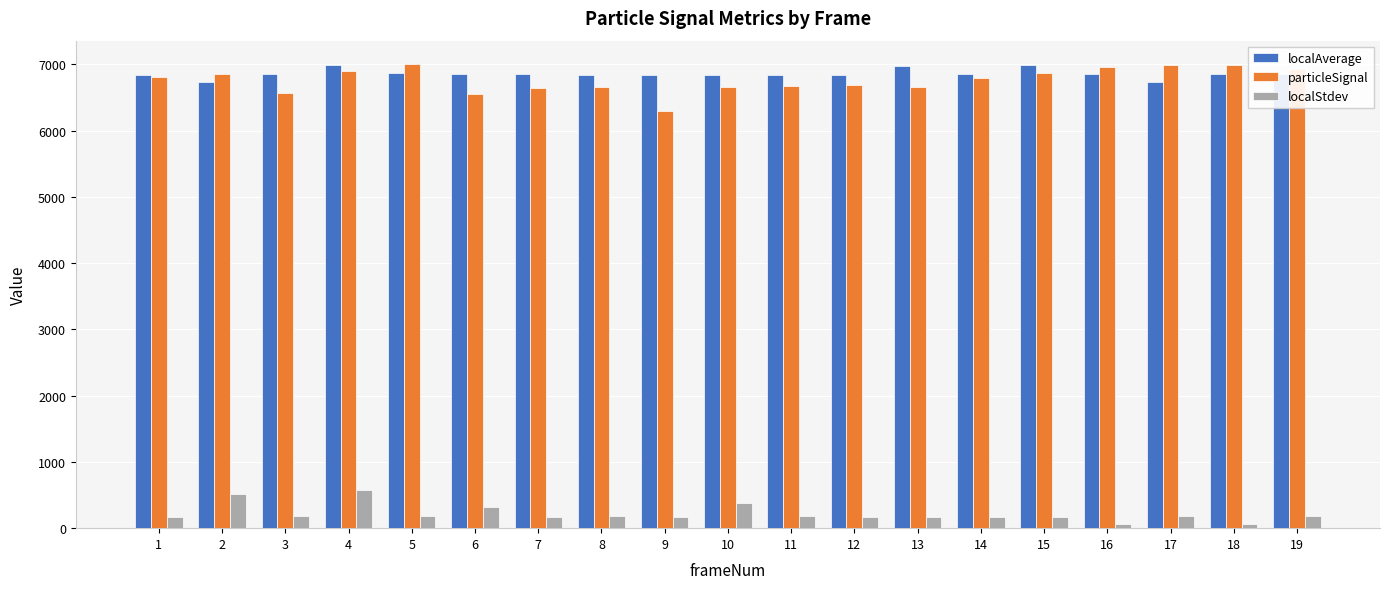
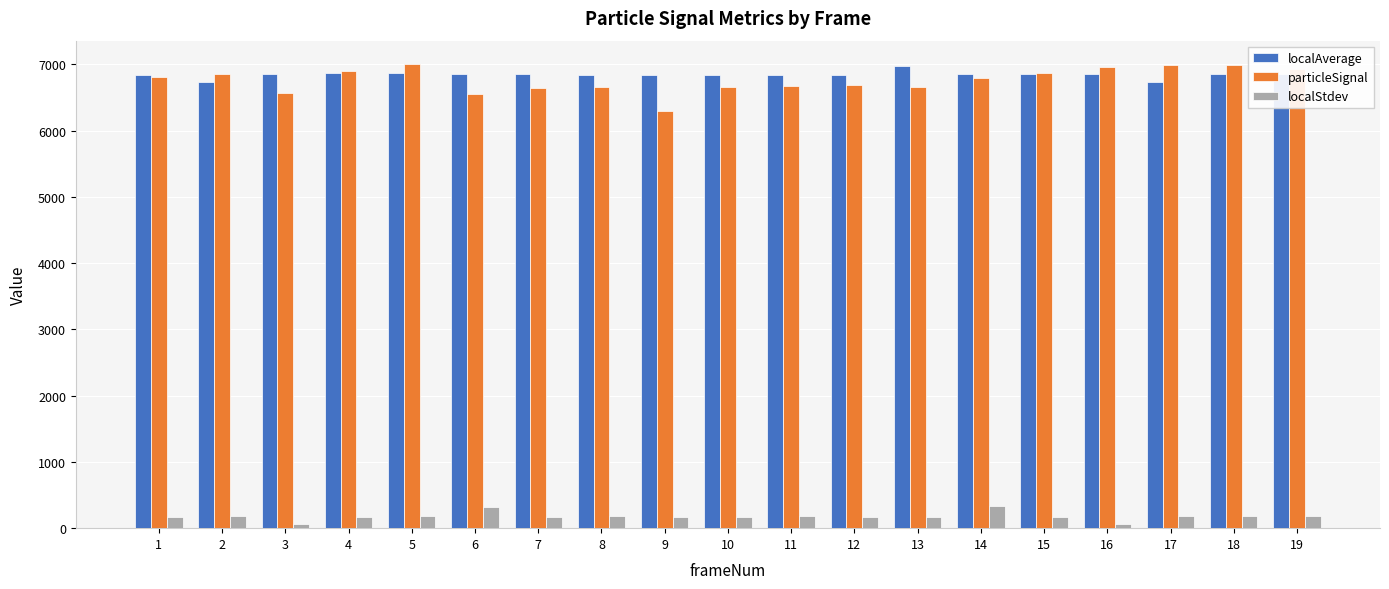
localStdev, 2: 500 -> 200
localStdev, 3: 200 -> 100
localAverage, 4: 7000 -> 6900
localStdev, 4: 600 -> 200
localStdev, 10: 400 -> 200
localStdev, 14: 200 -> 300
localAverage, 15: 7000 -> 6900
localStdev, 18: 100 -> 200
